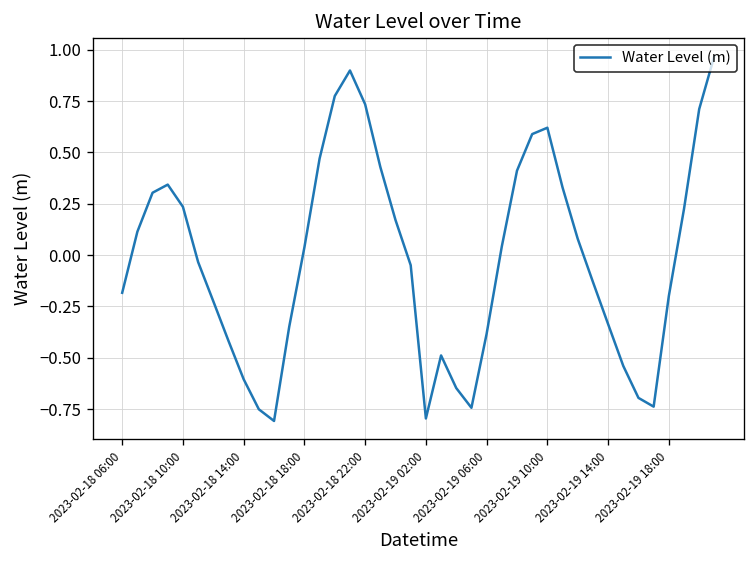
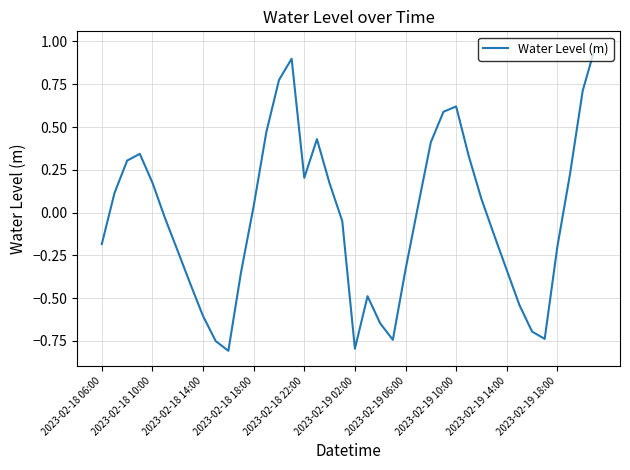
2023-02-18 10:00: 0.24 -> 0.17
2023-02-18 22:00: 0.73 -> 0.20
2023-02-19 06:00: -0.38 -> -0.33
